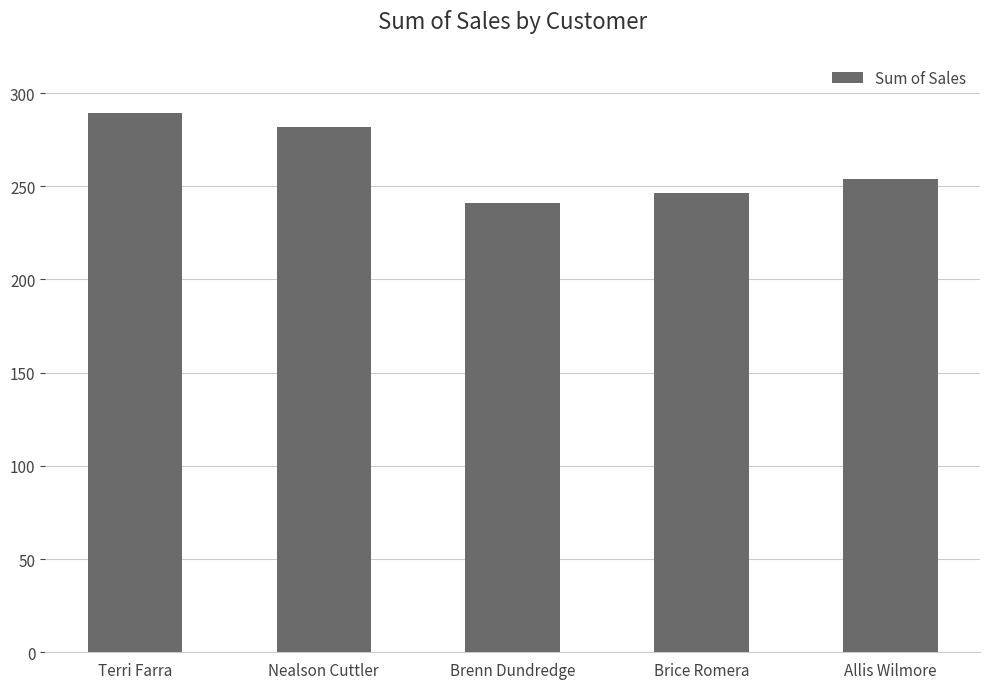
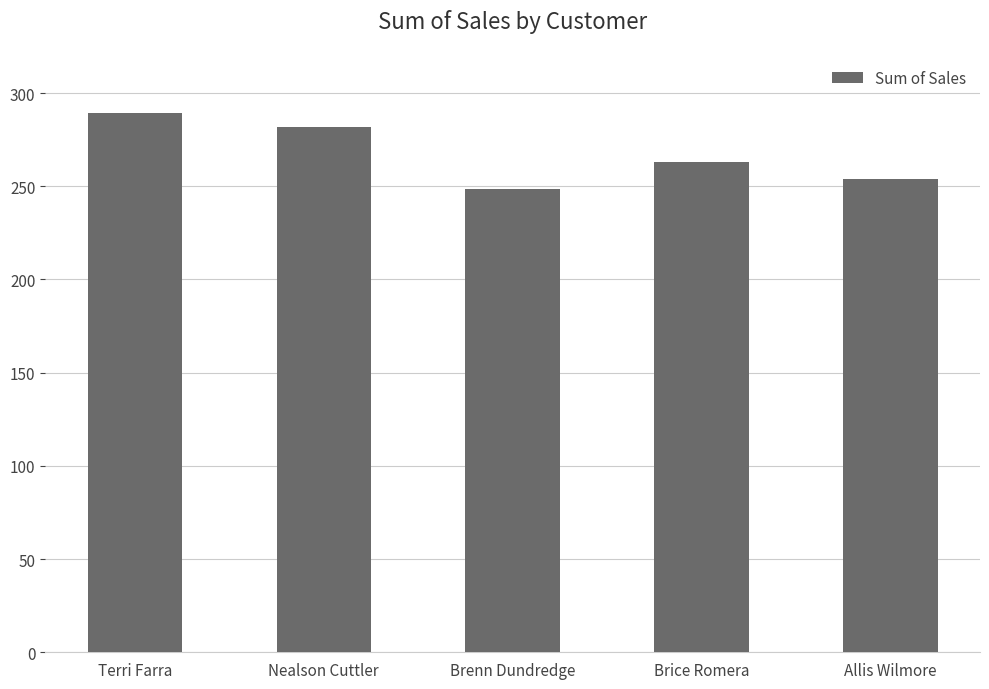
Brenn Dundredge: 241 -> 248
Brice Romera: 246 -> 263
